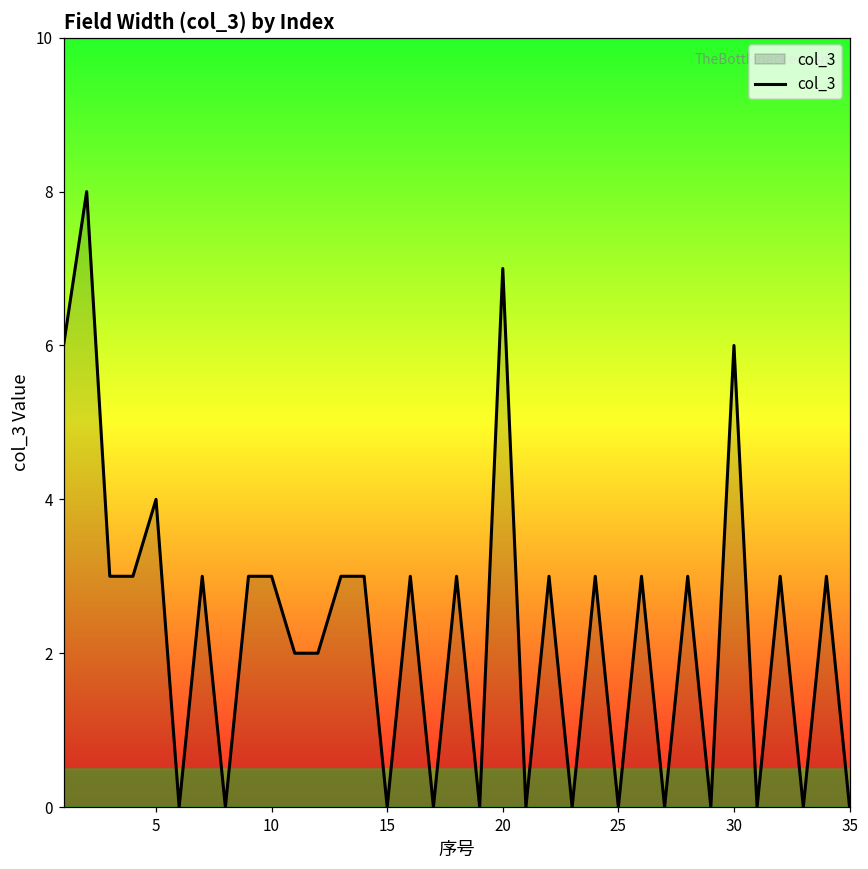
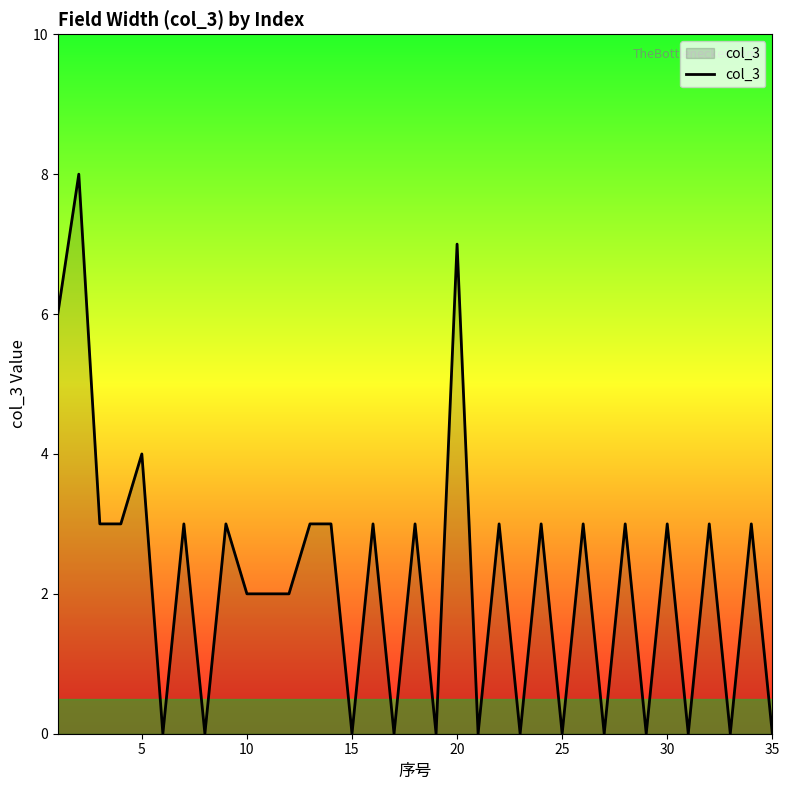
10: 3 -> 2
30: 6 -> 3
